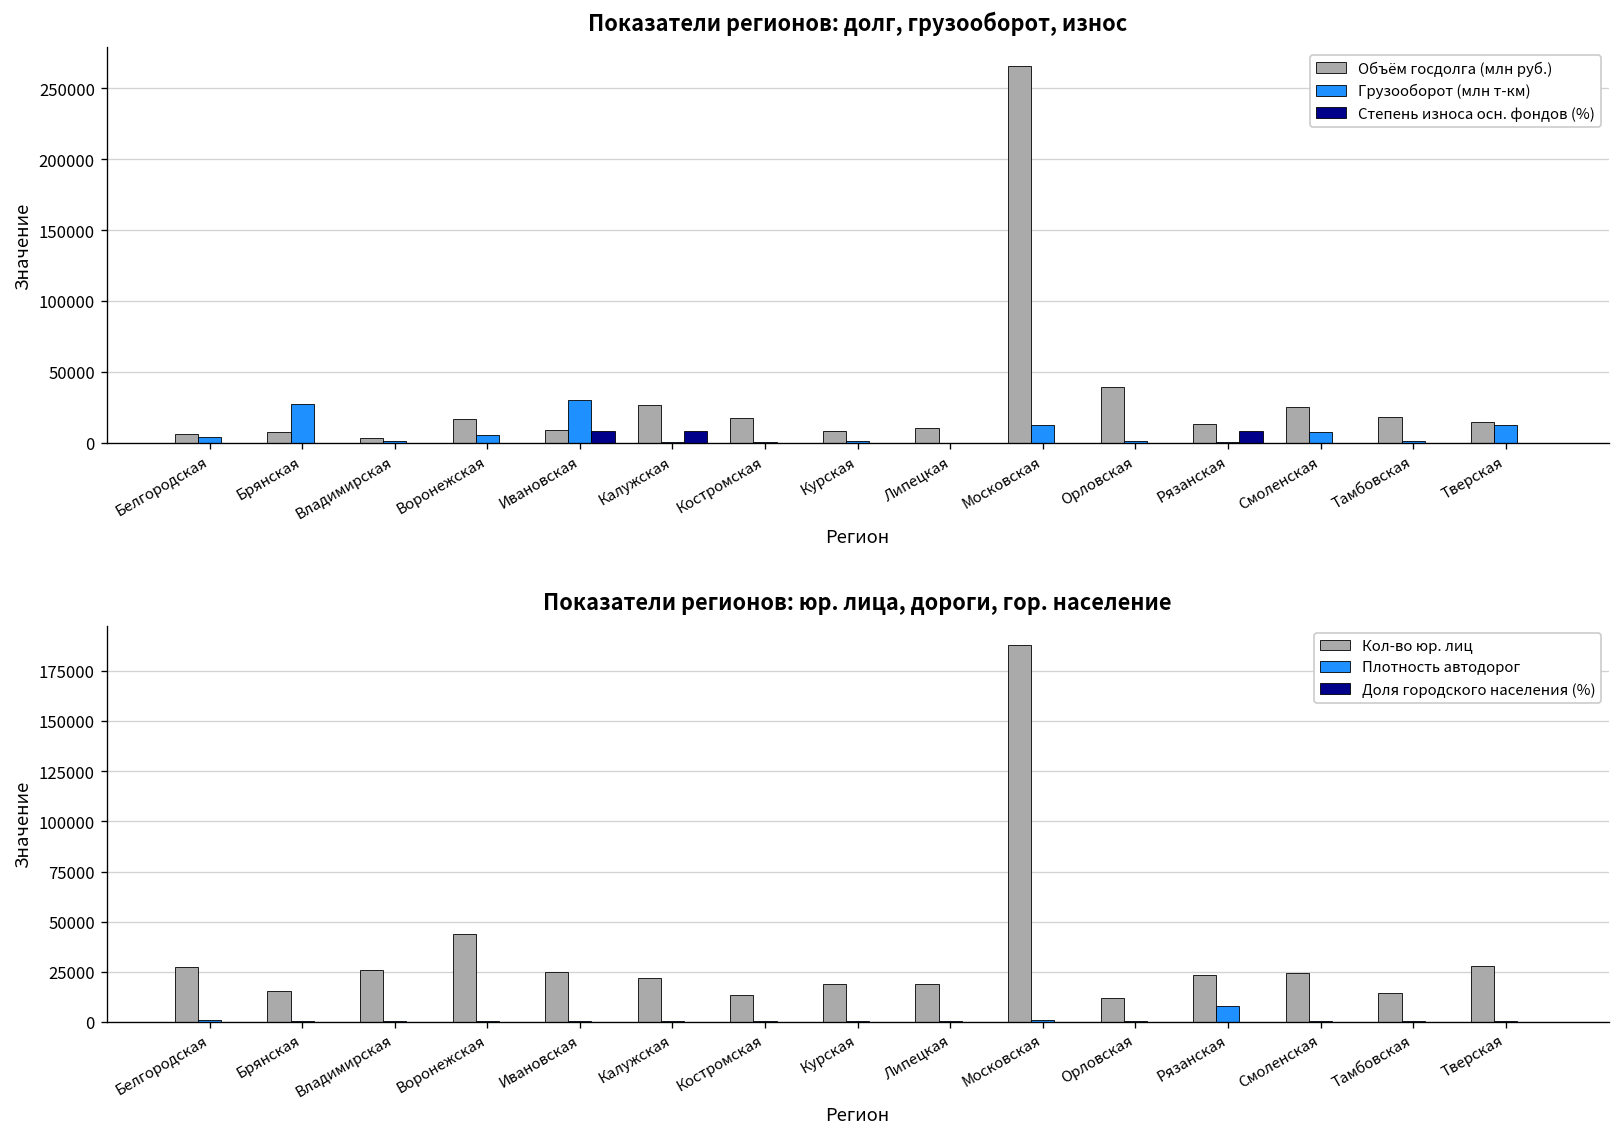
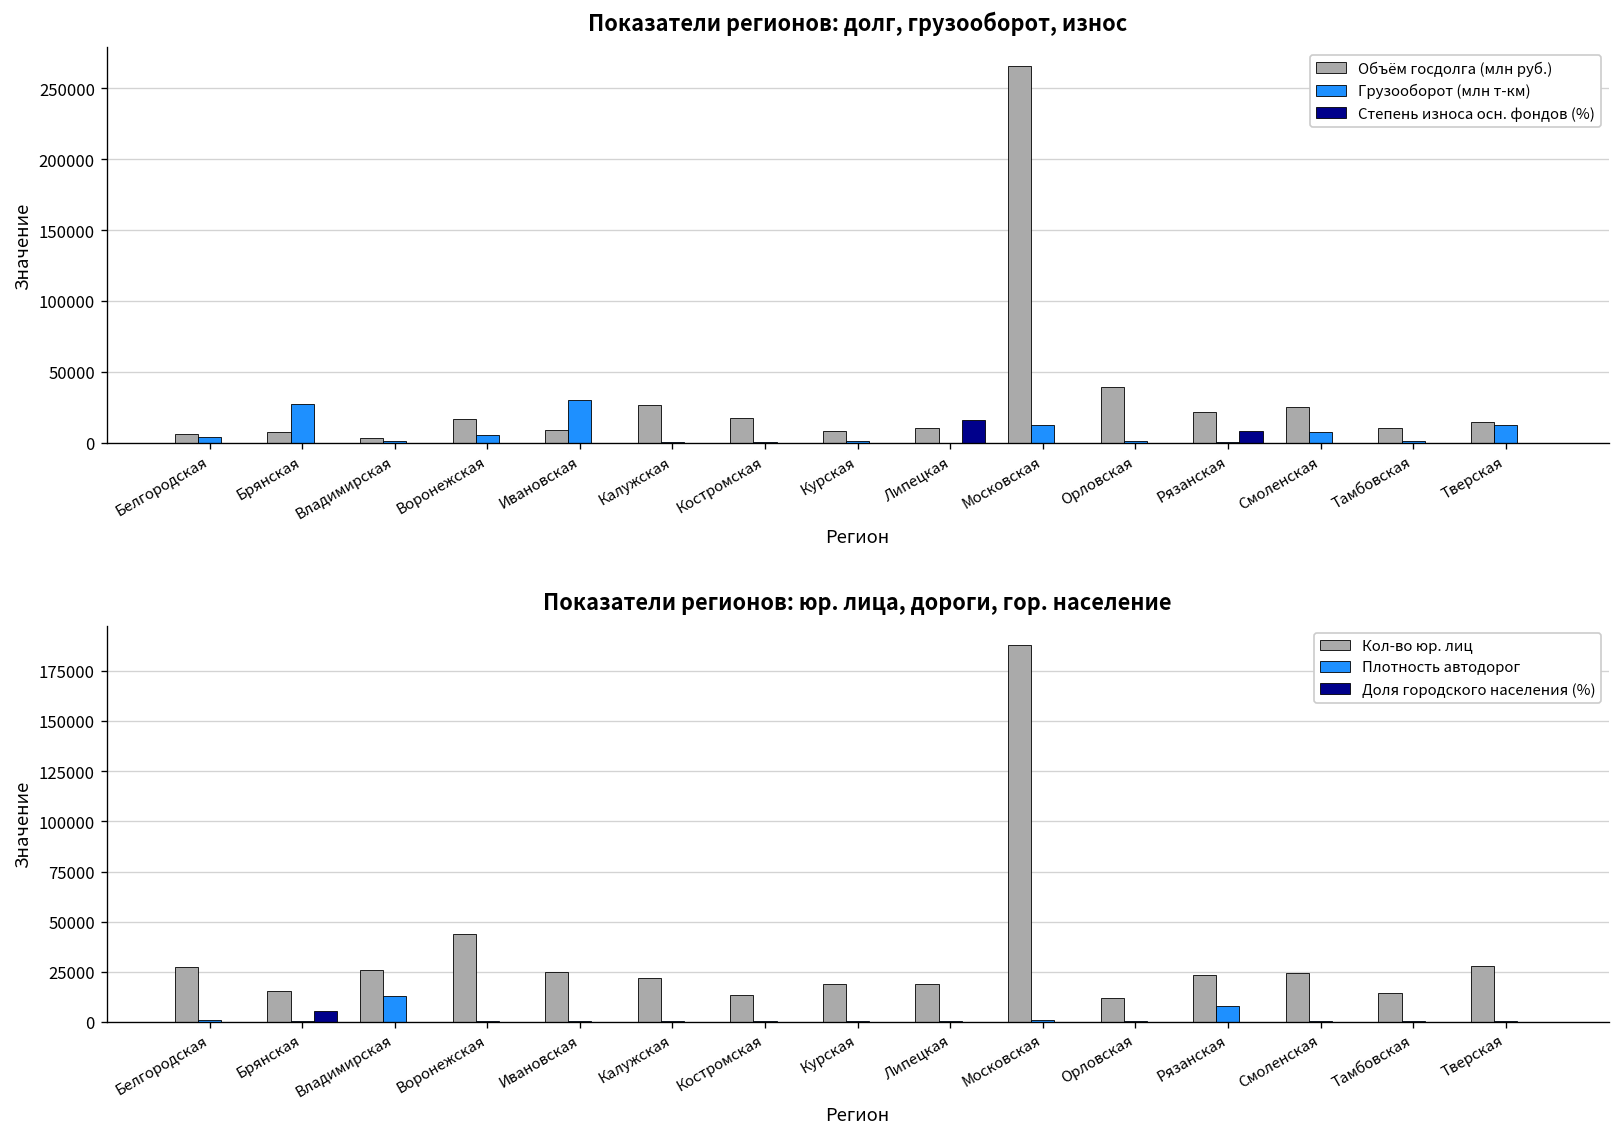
Показатели регионов: долг, грузооборот, износ, Степень износа осн. фондов (%), Ивановская: 9000 -> 0
Показатели регионов: долг, грузооборот, износ, Степень износа осн. фондов (%), Калужская: 8000 -> 0
Показатели регионов: долг, грузооборот, износ, Степень износа осн. фондов (%), Липецкая: 0 -> 17000
Показатели регионов: долг, грузооборот, износ, Объём госдолга (млн руб.), Рязанская: 14000 -> 22000
Показатели регионов: долг, грузооборот, износ, Объём госдолга (млн руб.), Тамбовская: 19000 -> 11000
Показатели регионов: юр. лица, дороги, гор. население, Доля городского населения (%), Брянская: 0 -> 6000
Показатели регионов: юр. лица, дороги, гор. население, Плотность автодорог, Владимирская: 0 -> 13000
